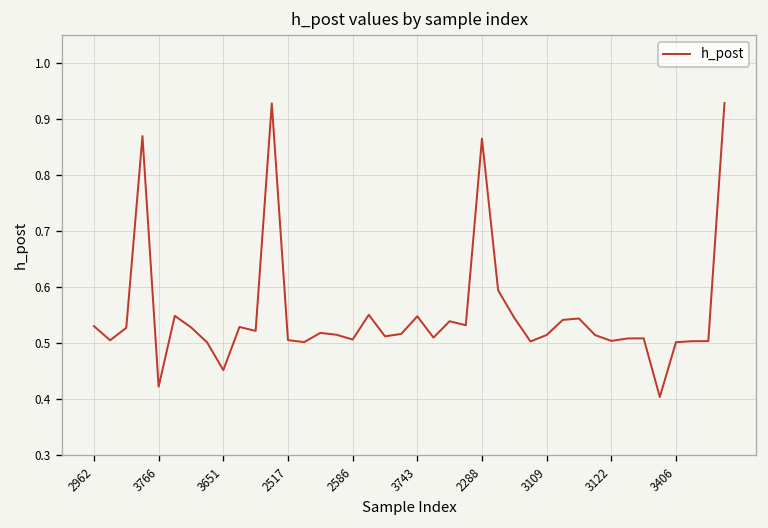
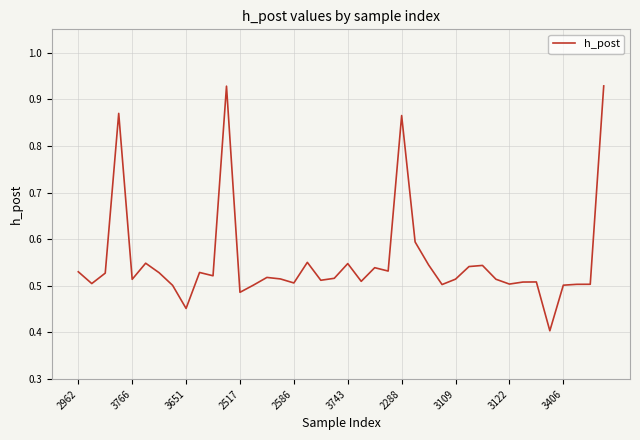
3766: 0.42 -> 0.51
2517: 0.51 -> 0.49
